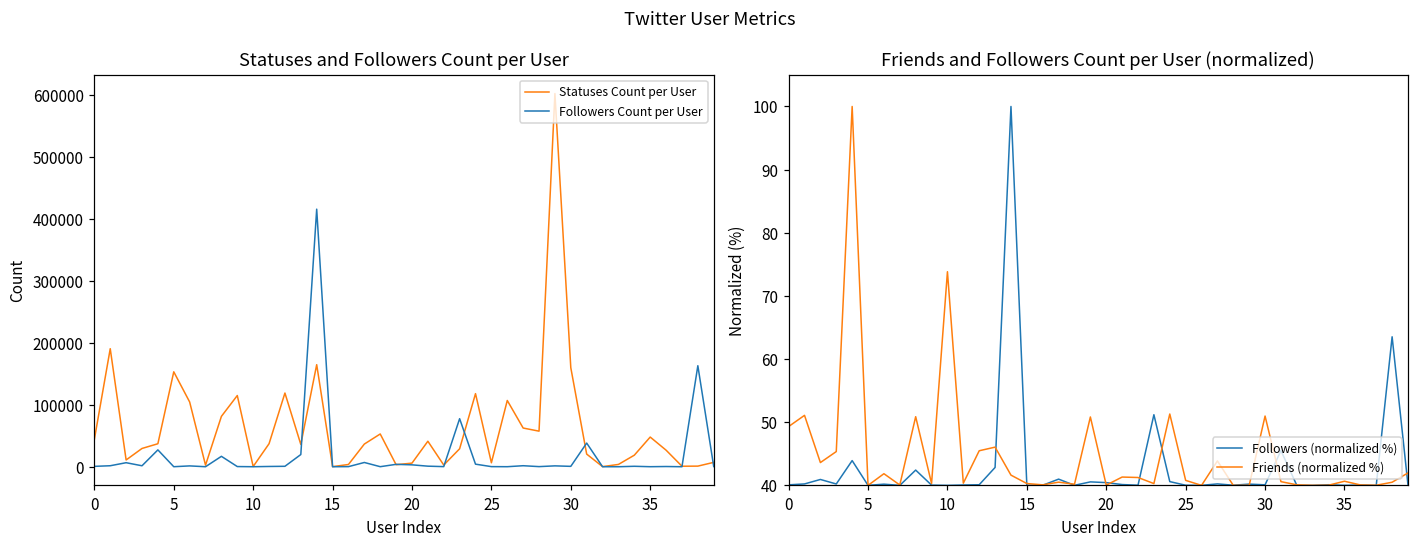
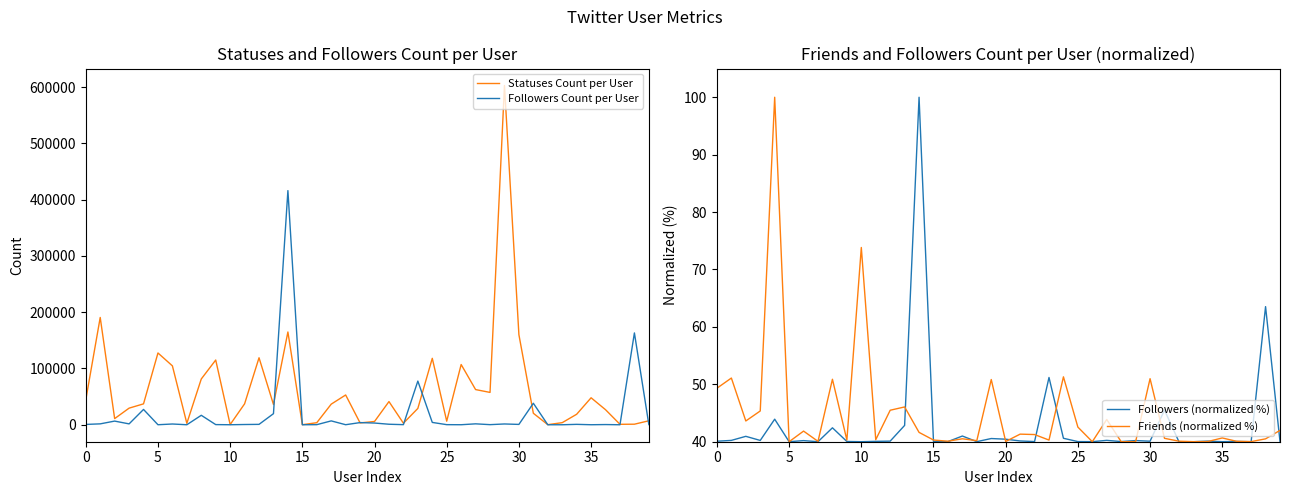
Statuses and Followers Count per User, Statuses Count per User, 5: 150000 -> 130000
Friends and Followers Count per User (normalized), Friends (normalized %), 25: 41 -> 43
